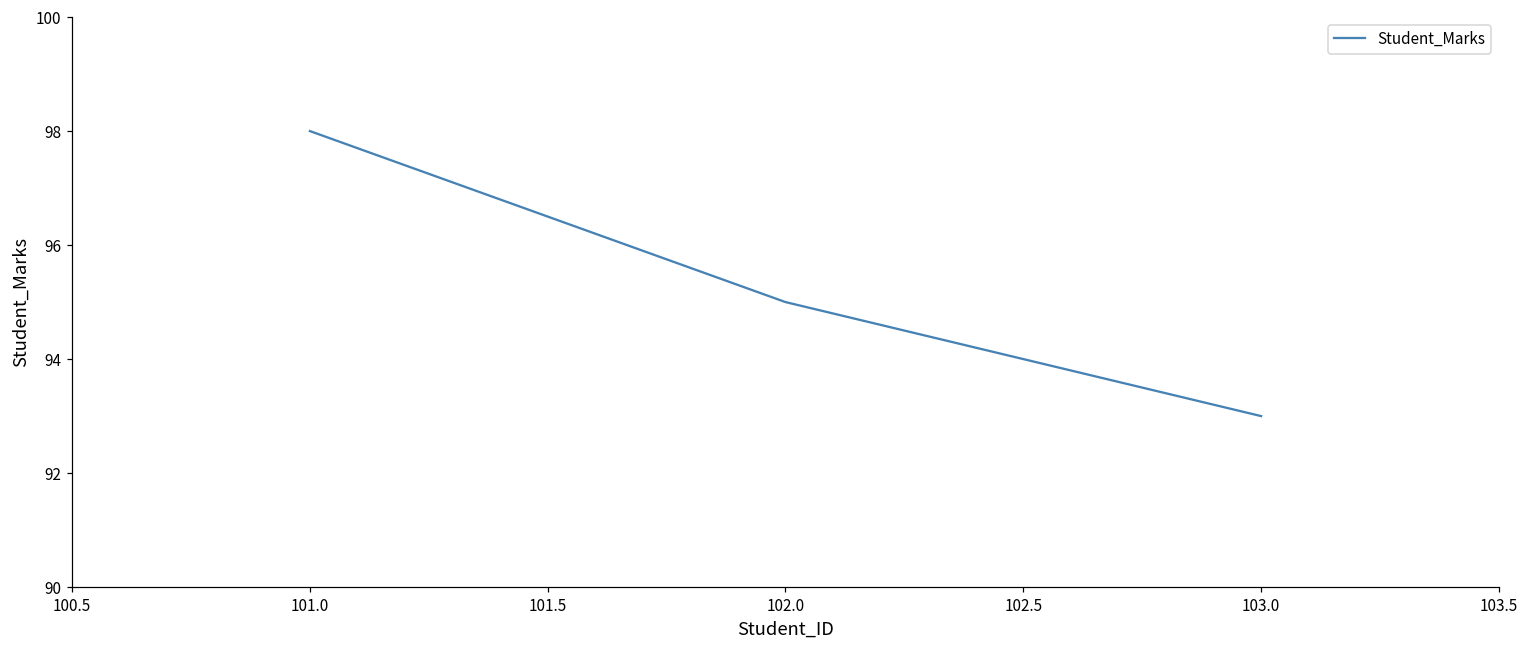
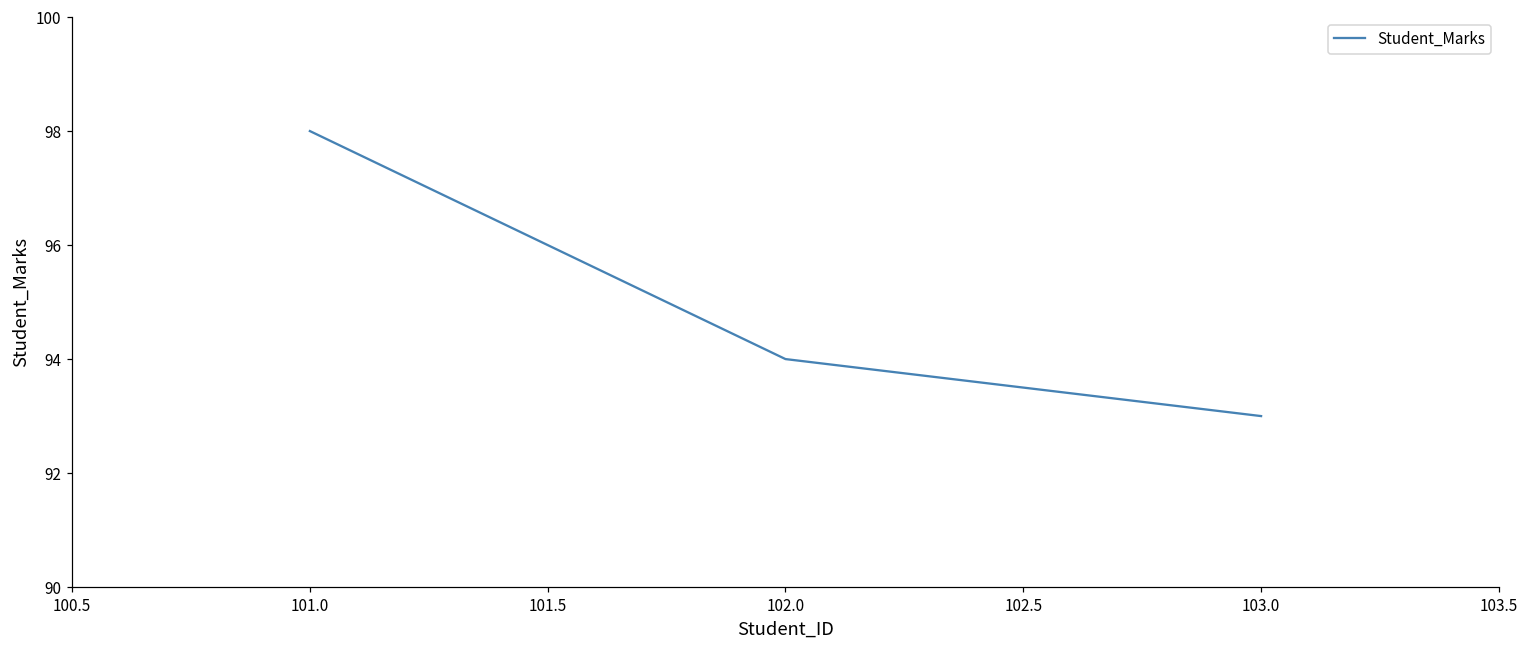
102.0: 95 -> 94
